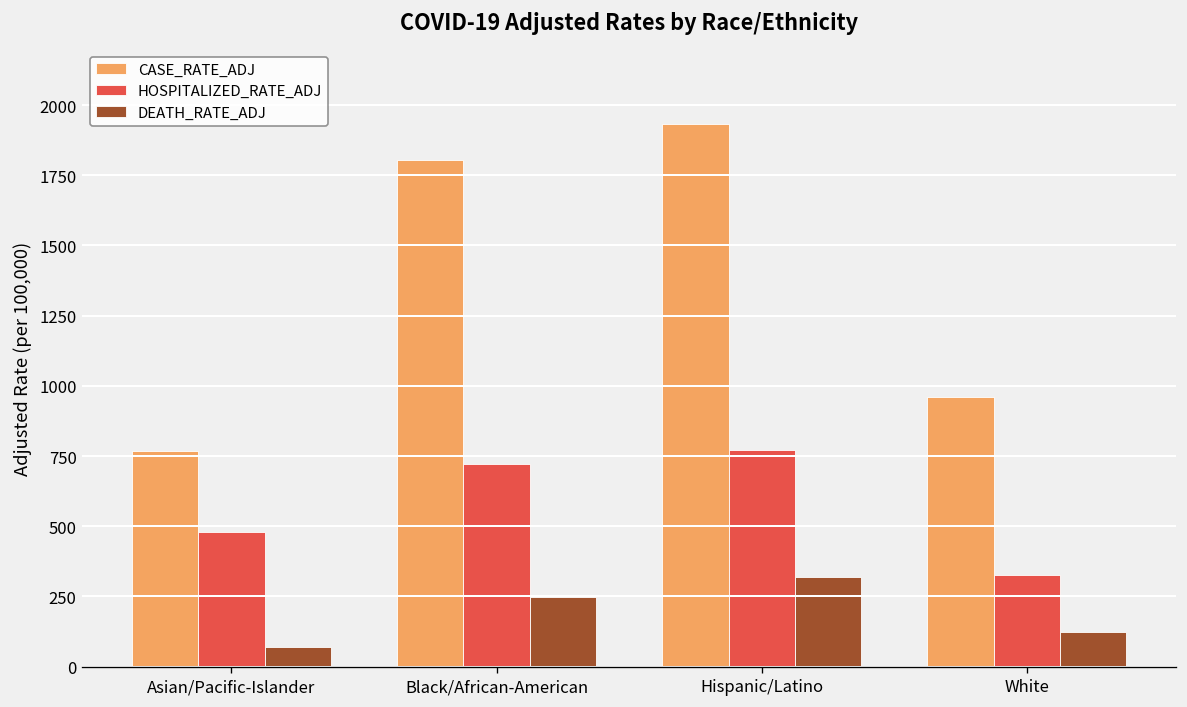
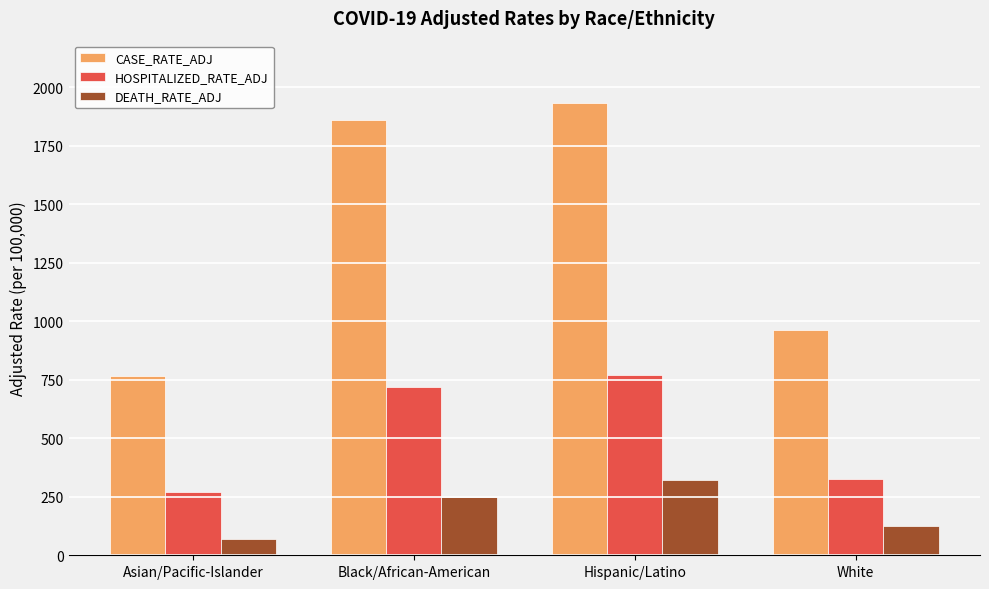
HOSPITALIZED_RATE_ADJ, Asian/Pacific-Islander: 480 -> 270
CASE_RATE_ADJ, Black/African-American: 1800 -> 1860
